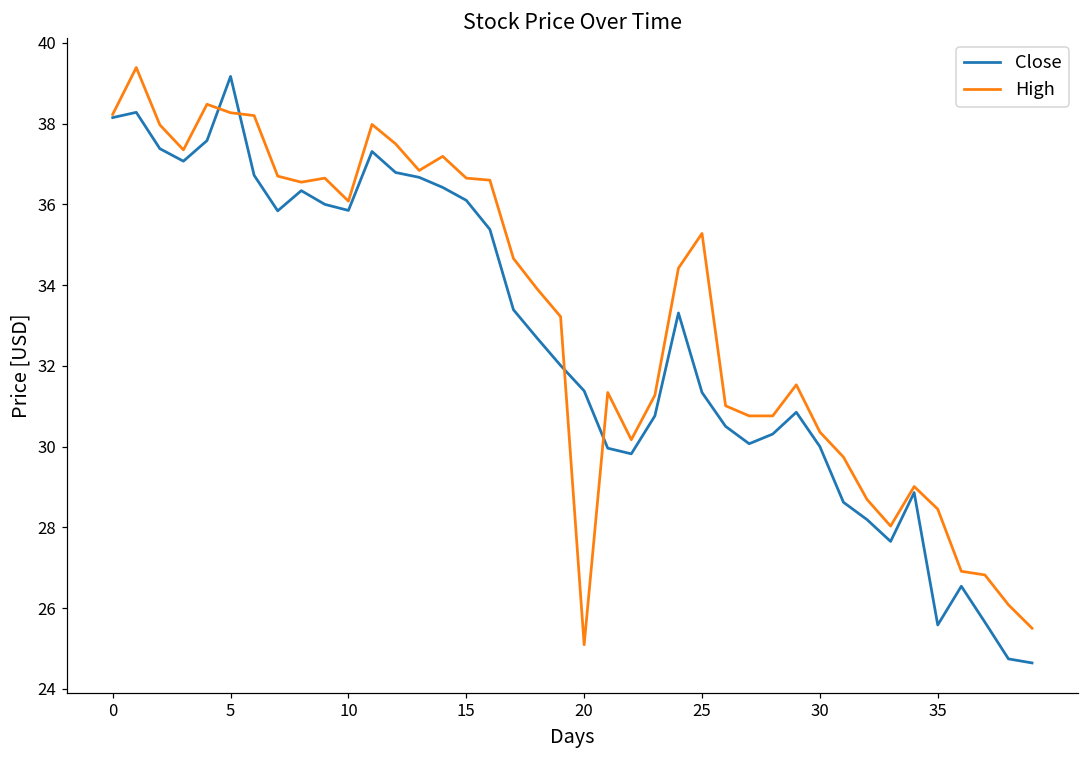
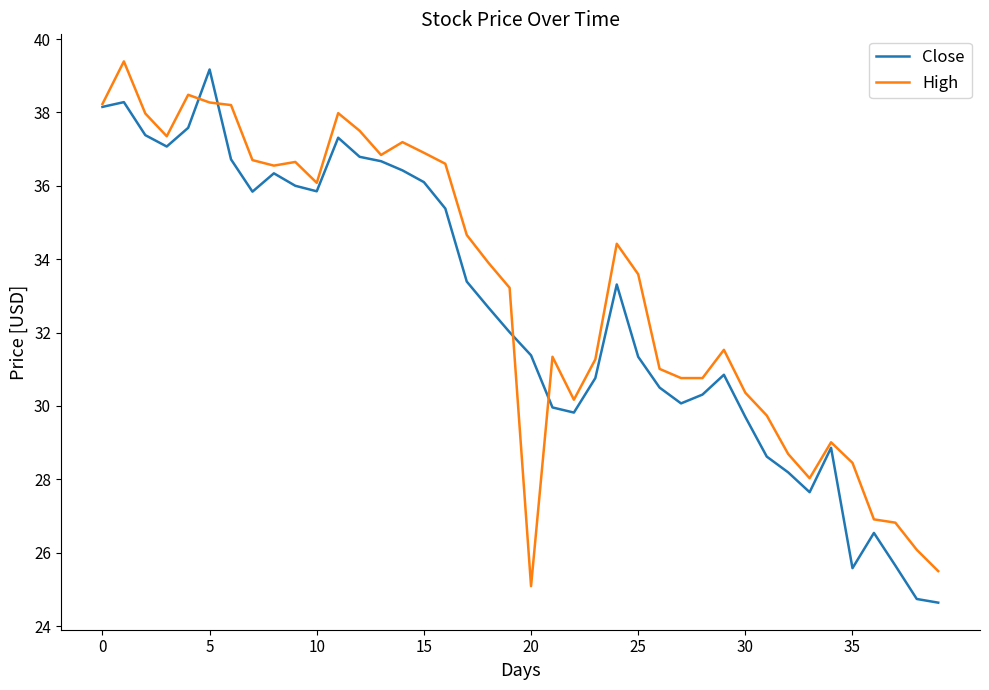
High, 15: 36.7 -> 36.9
High, 25: 35.3 -> 33.6
Close, 30: 30.0 -> 29.7
